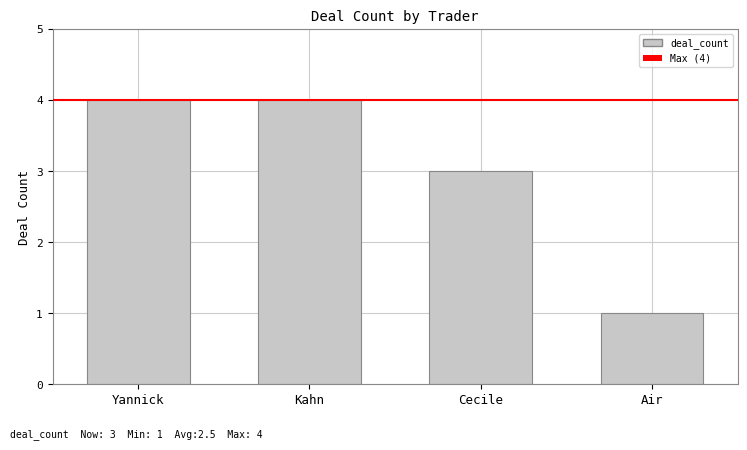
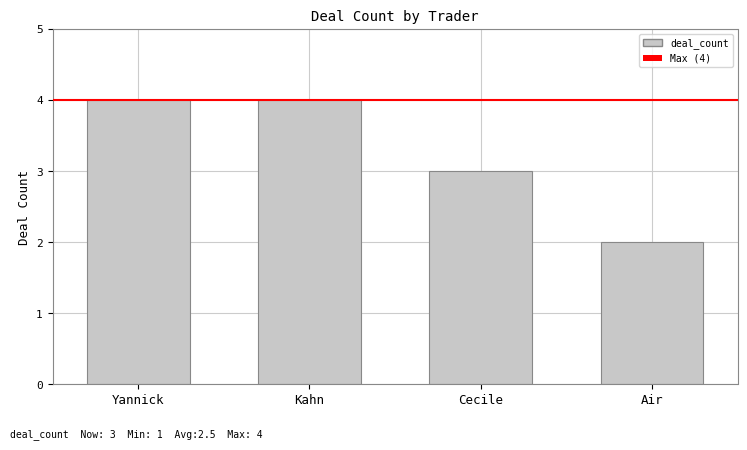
Air: 1 -> 2
